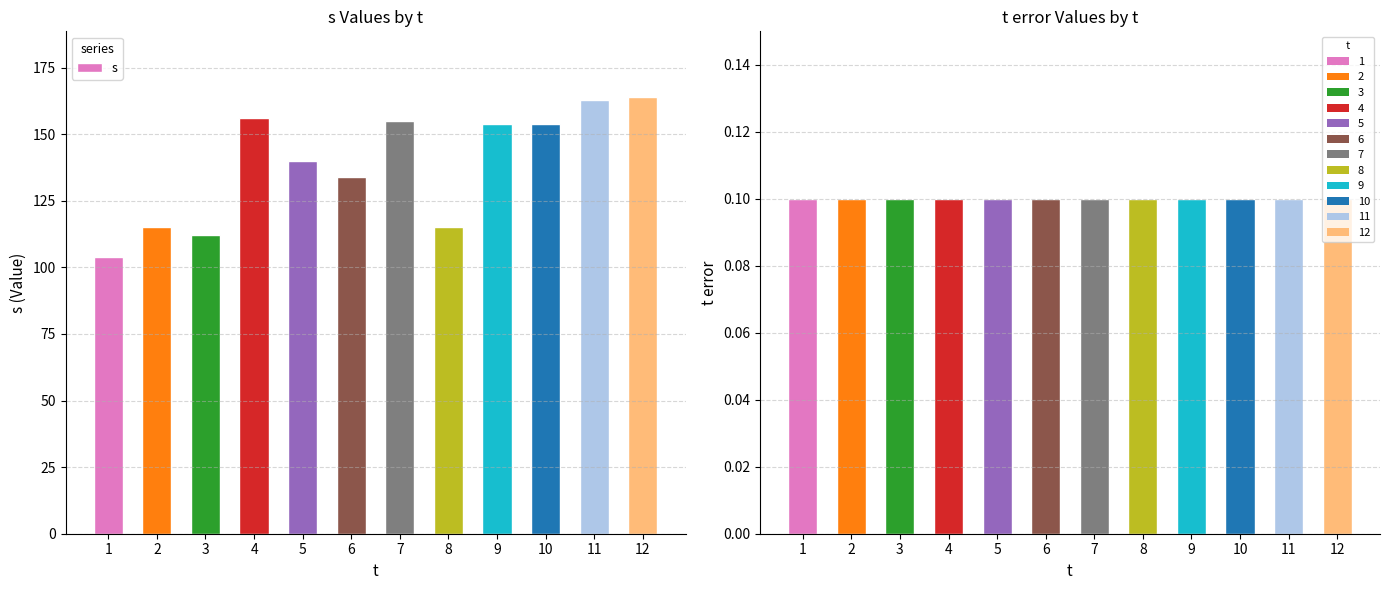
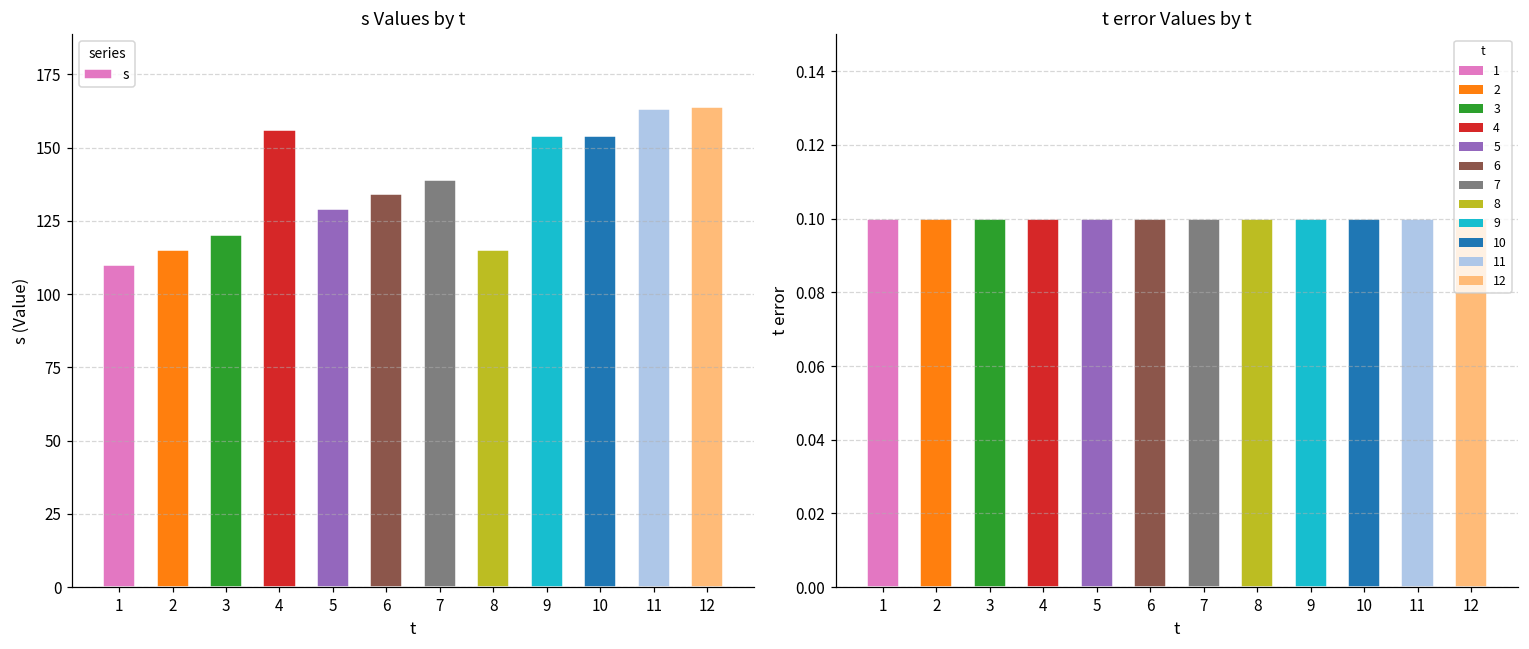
s Values by t, 1: 104 -> 110
s Values by t, 3: 112 -> 120
s Values by t, 5: 140 -> 129
s Values by t, 7: 155 -> 139
